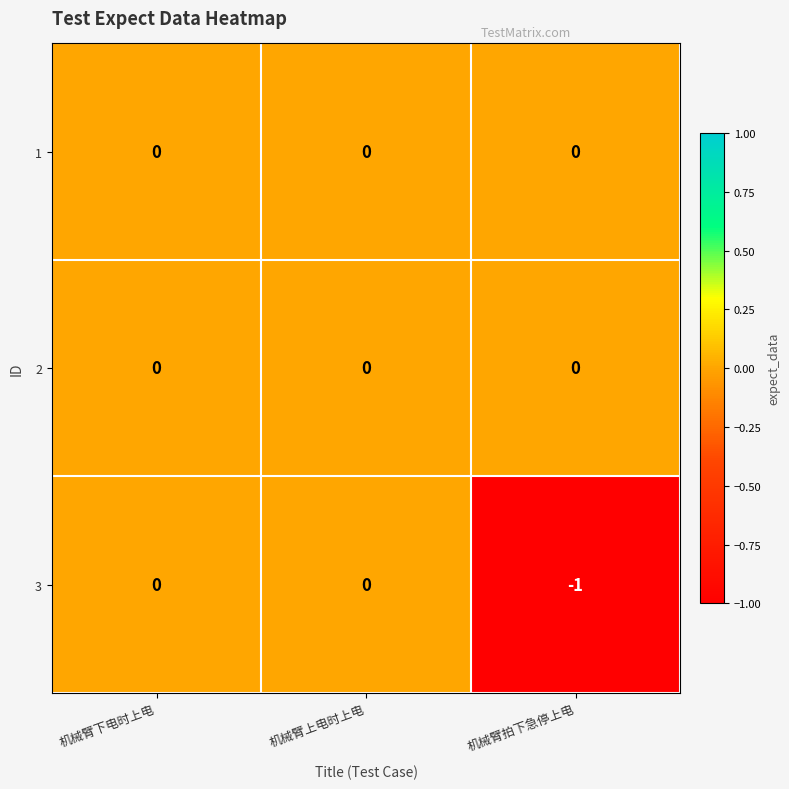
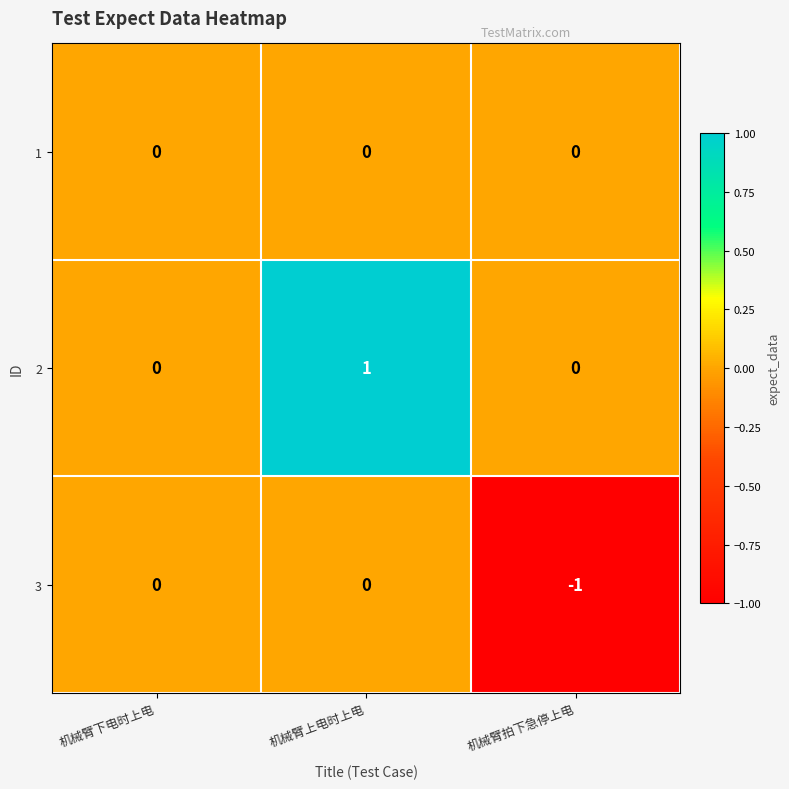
2, 机械臂上电时上电: 0 -> 1
